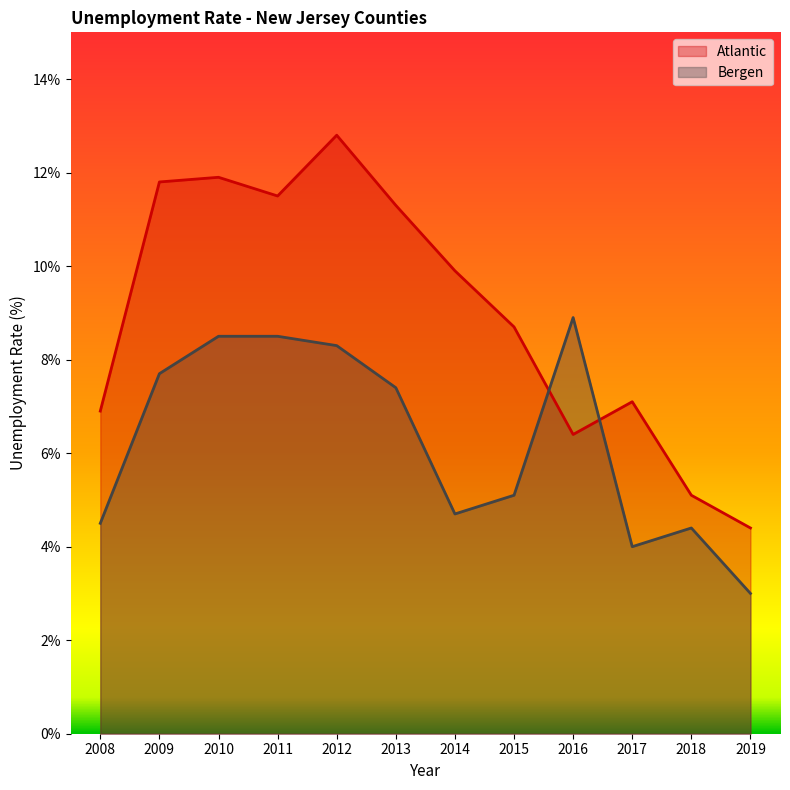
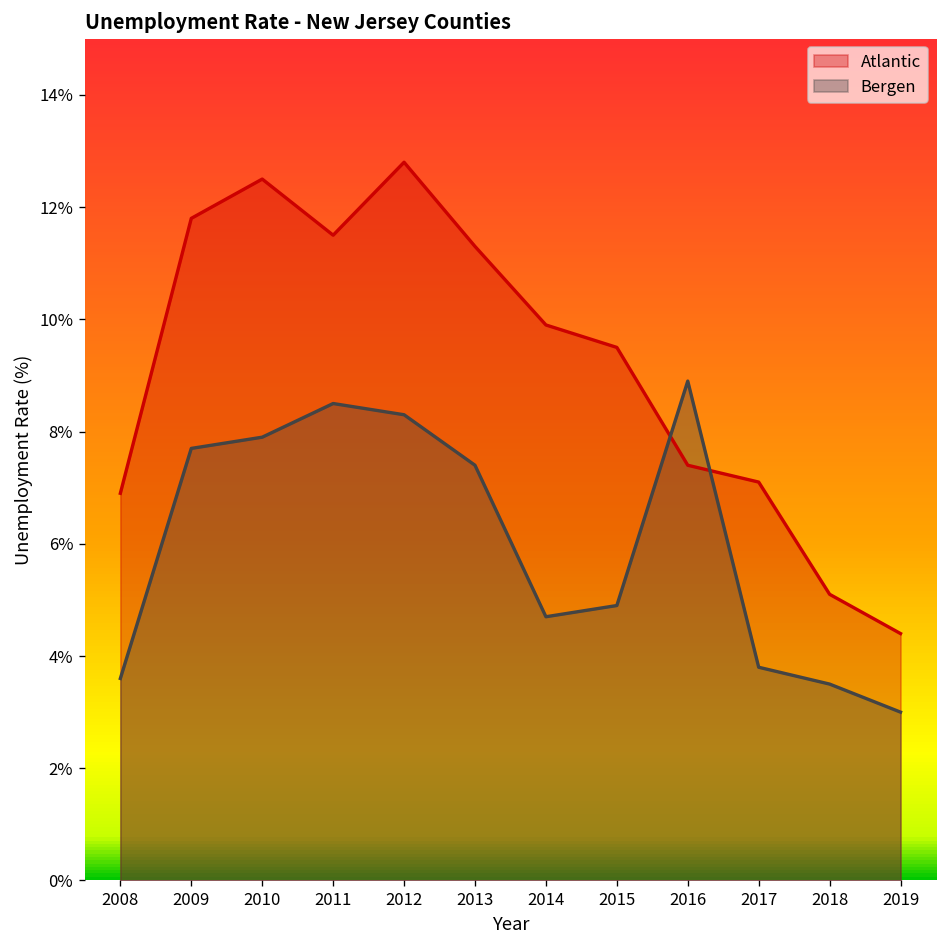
Bergen, 2008: 4.5% -> 3.6%
Atlantic, 2010: 11.9% -> 12.5%
Bergen, 2010: 8.5% -> 7.9%
Atlantic, 2015: 8.7% -> 9.5%
Bergen, 2015: 5.1% -> 4.9%
Atlantic, 2016: 6.4% -> 7.4%
Bergen, 2017: 4.0% -> 3.8%
Bergen, 2018: 4.4% -> 3.5%
